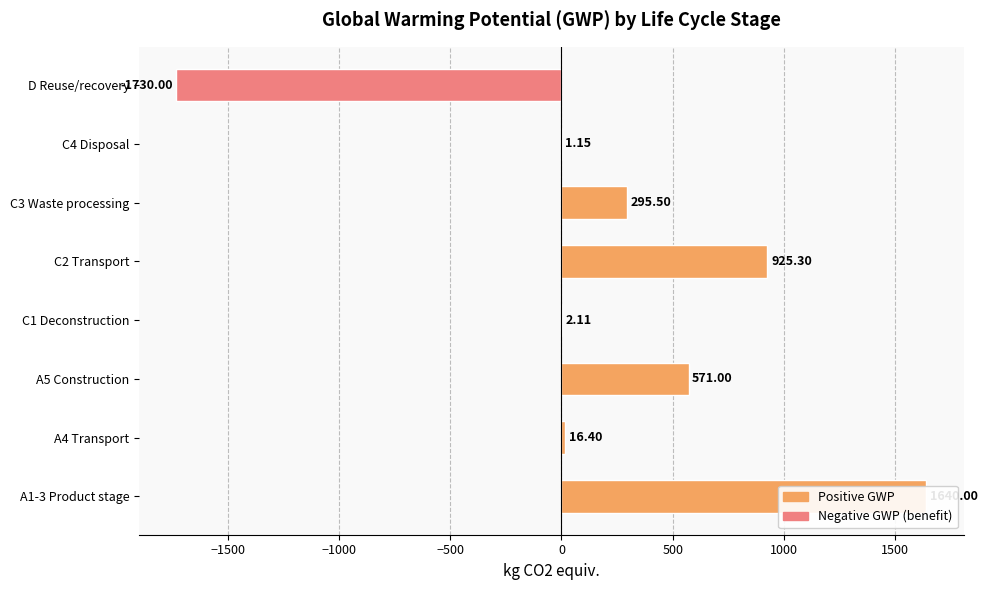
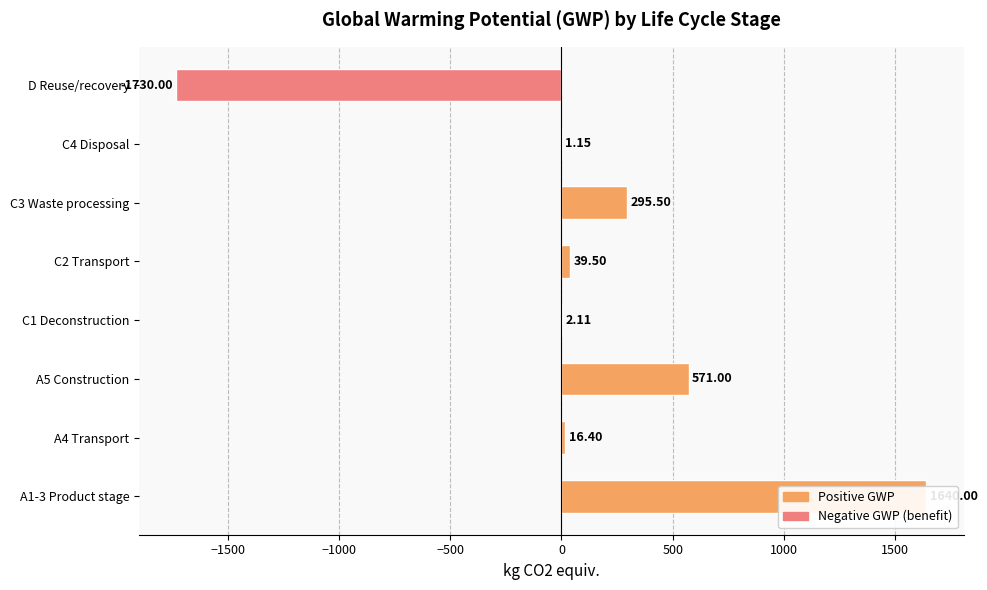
C2 Transport: 925.30 -> 39.50
